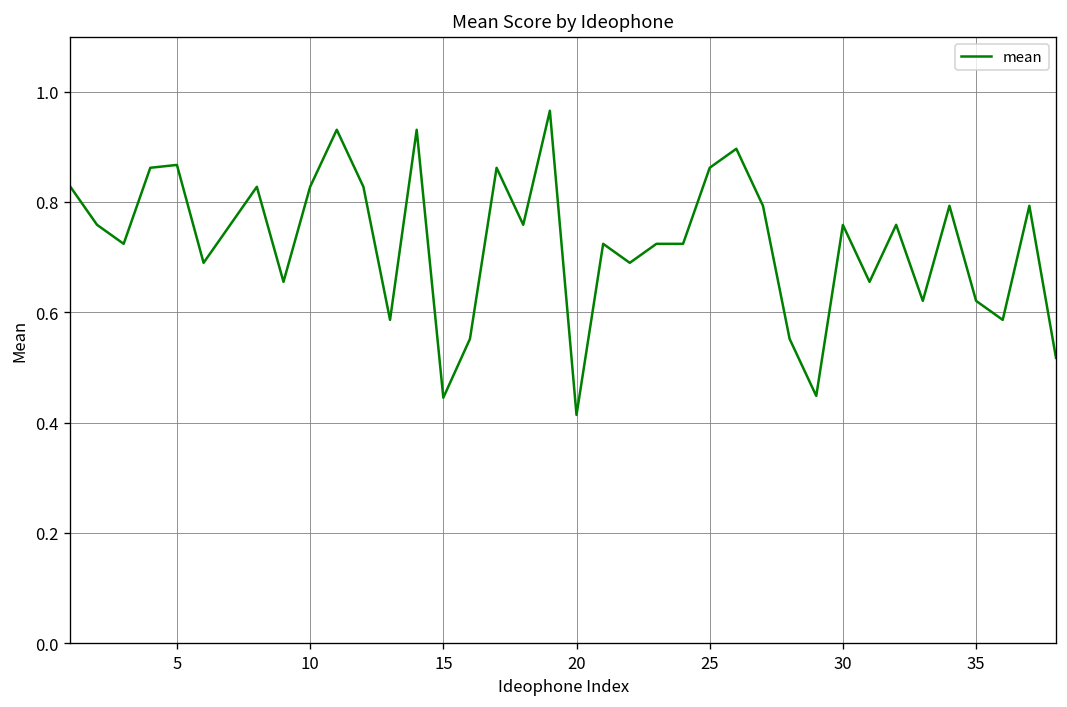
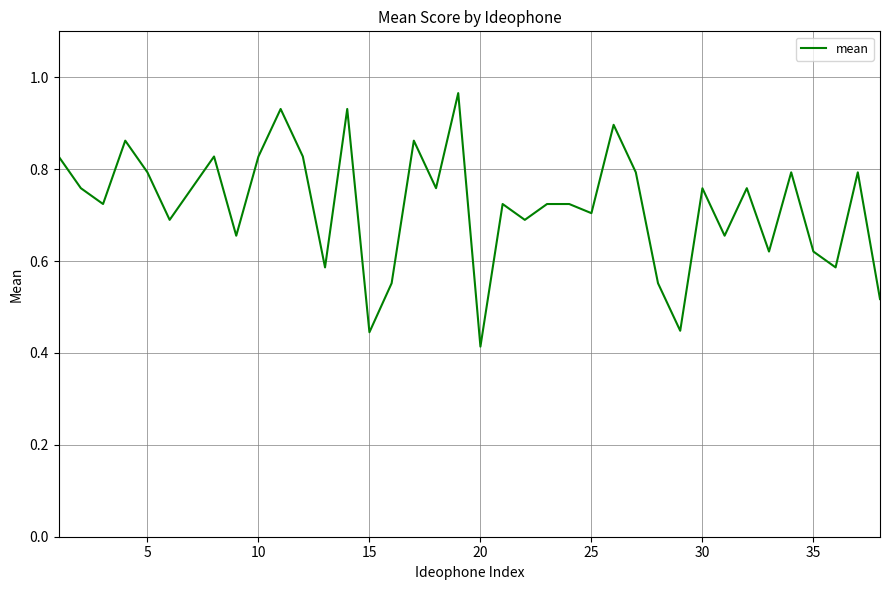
5: 0.87 -> 0.79
25: 0.86 -> 0.70
